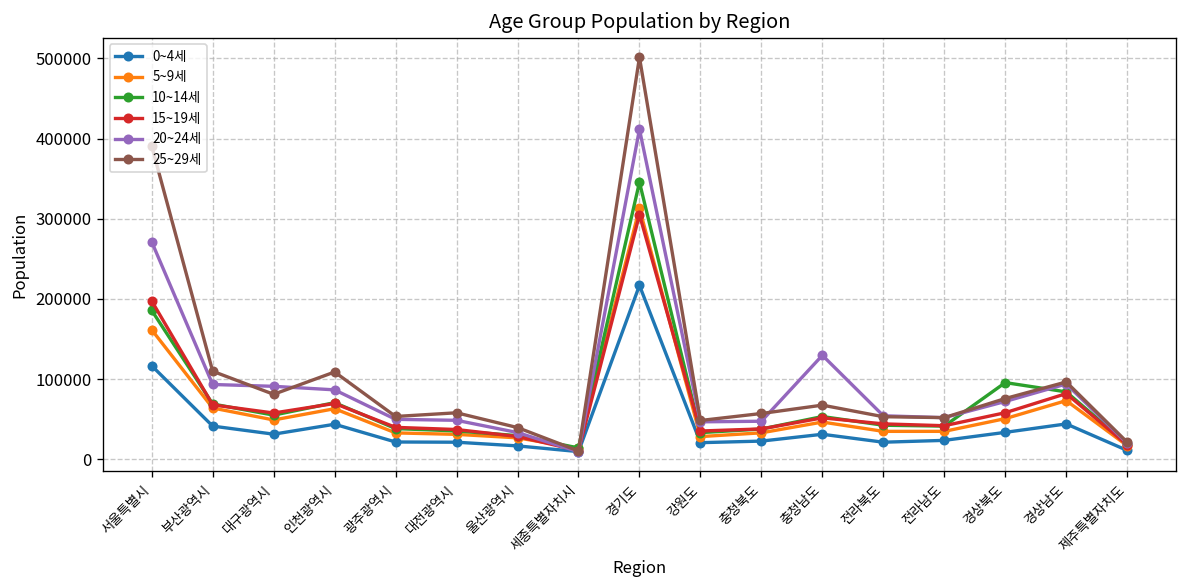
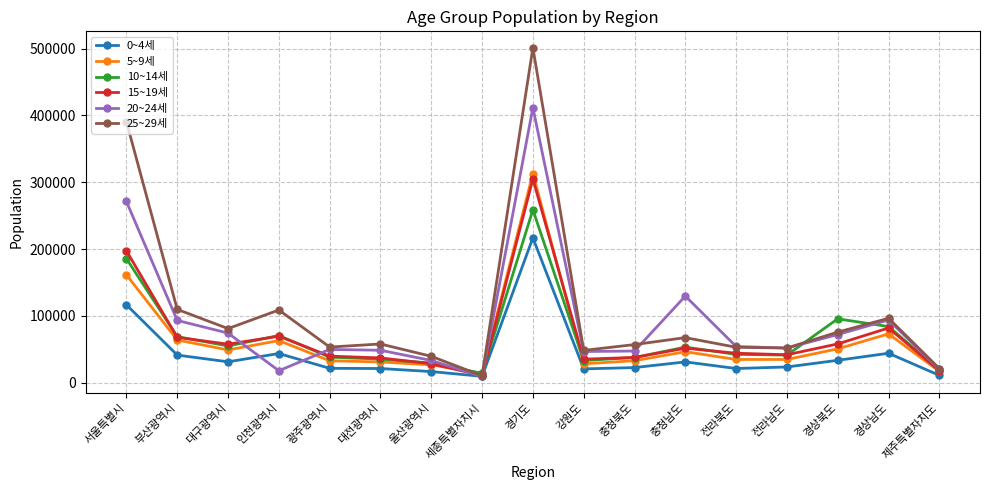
20~24세, 대구광역시: 90000 -> 70000
20~24세, 인천광역시: 90000 -> 20000
10~14세, 경기도: 350000 -> 260000
